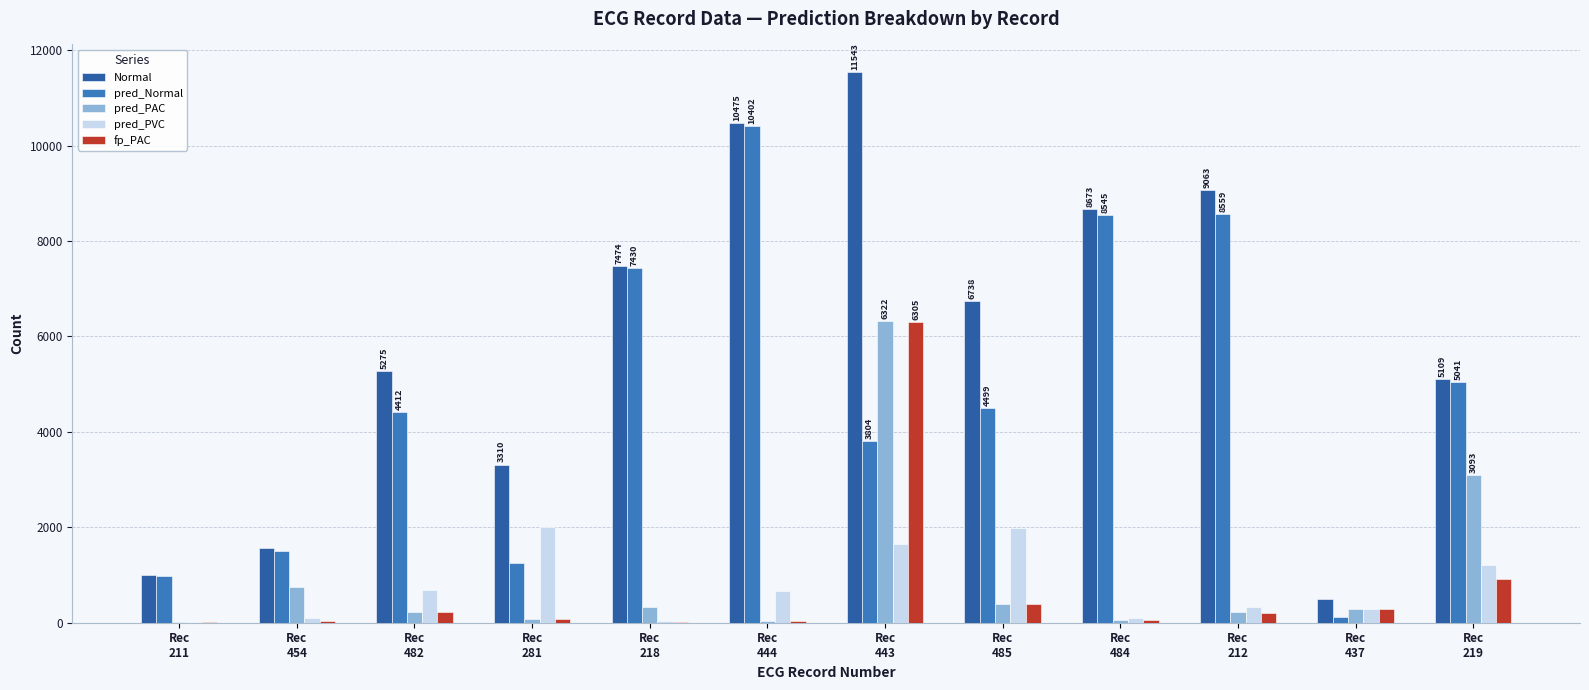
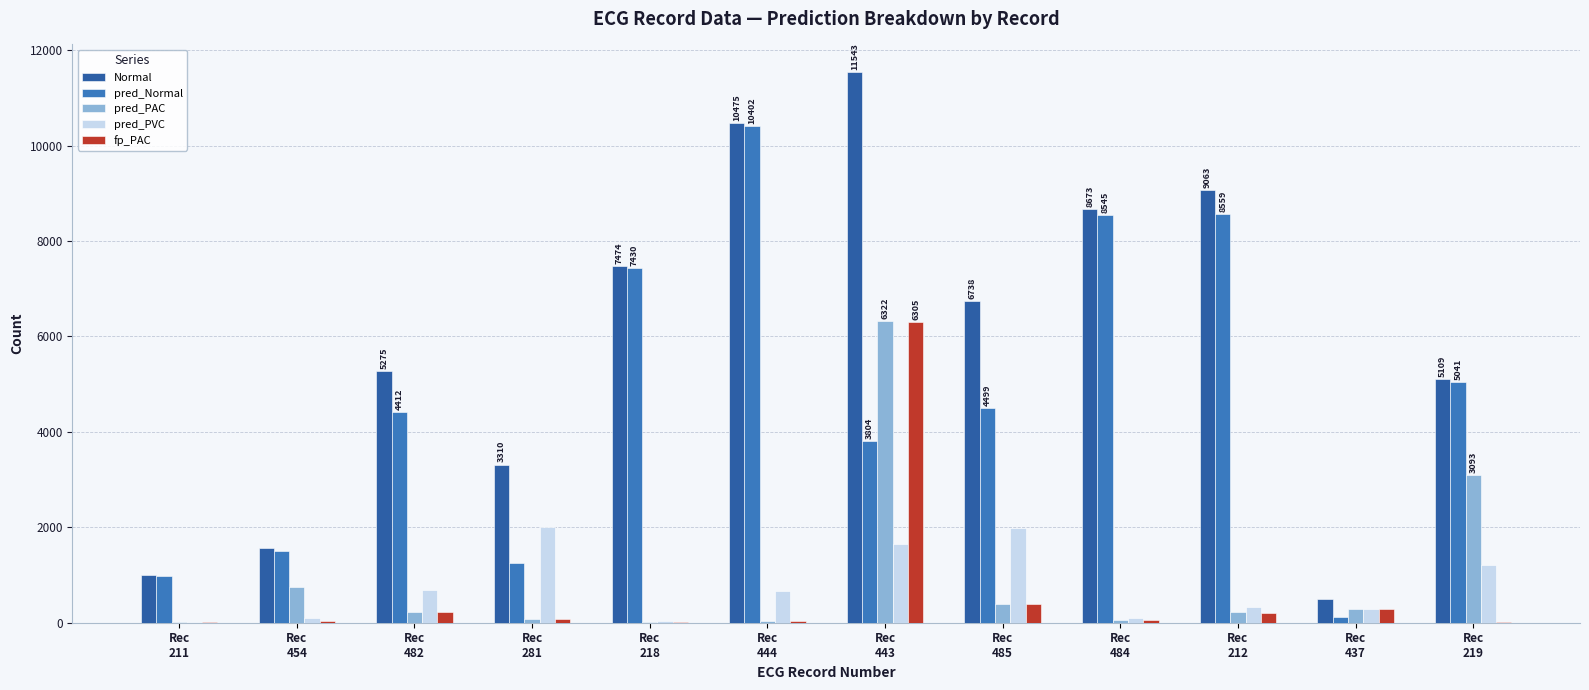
pred_PAC, Rec 218: 300 -> 0
fp_PAC, Rec 219: 900 -> 0
